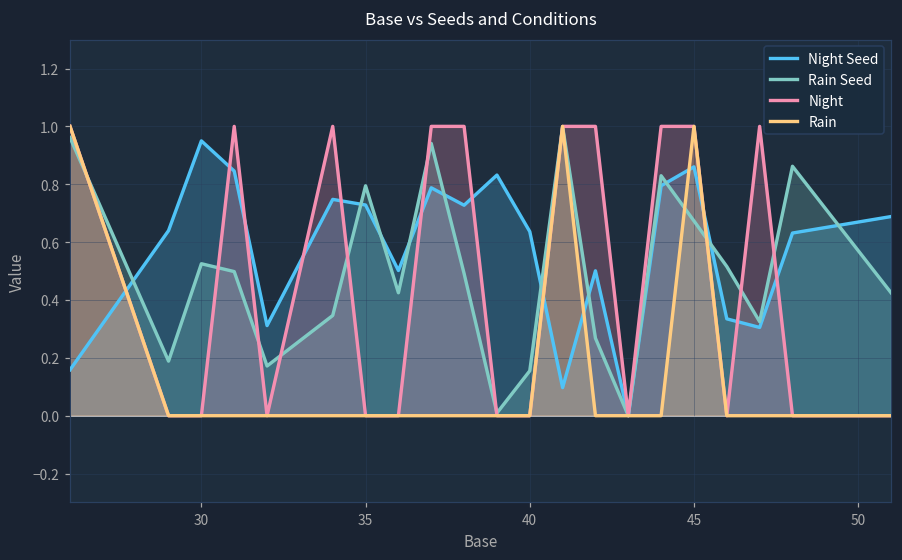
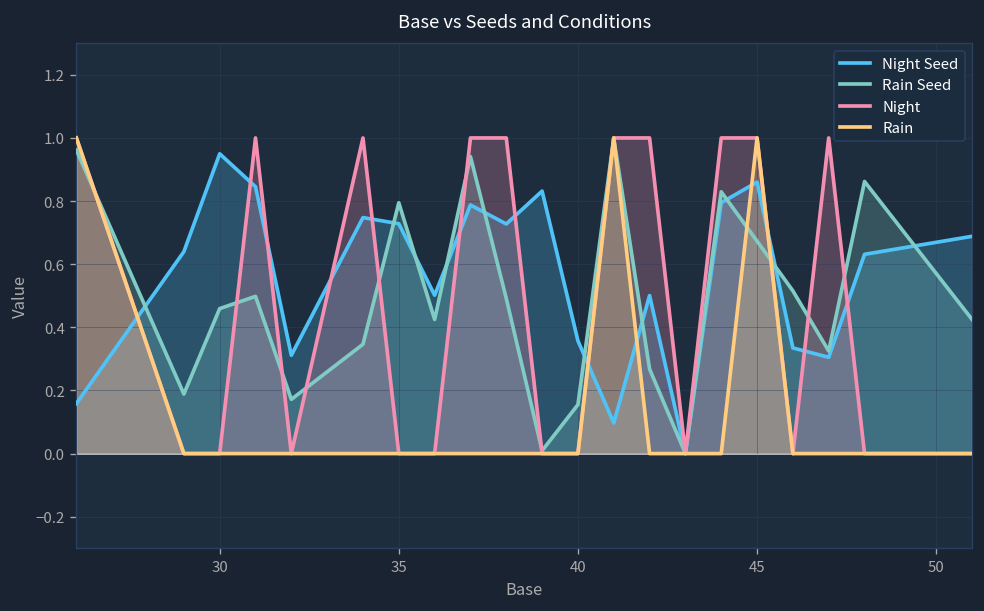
Rain Seed, 30: 0.53 -> 0.46
Night Seed, 40: 0.64 -> 0.36
